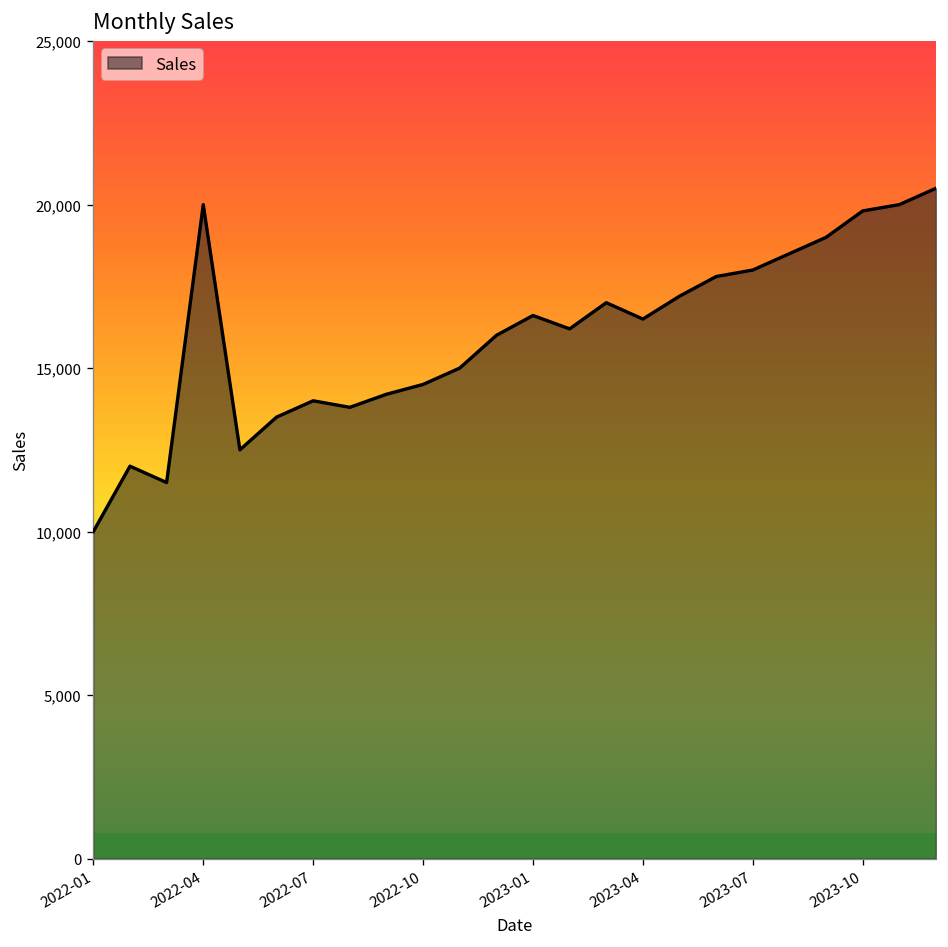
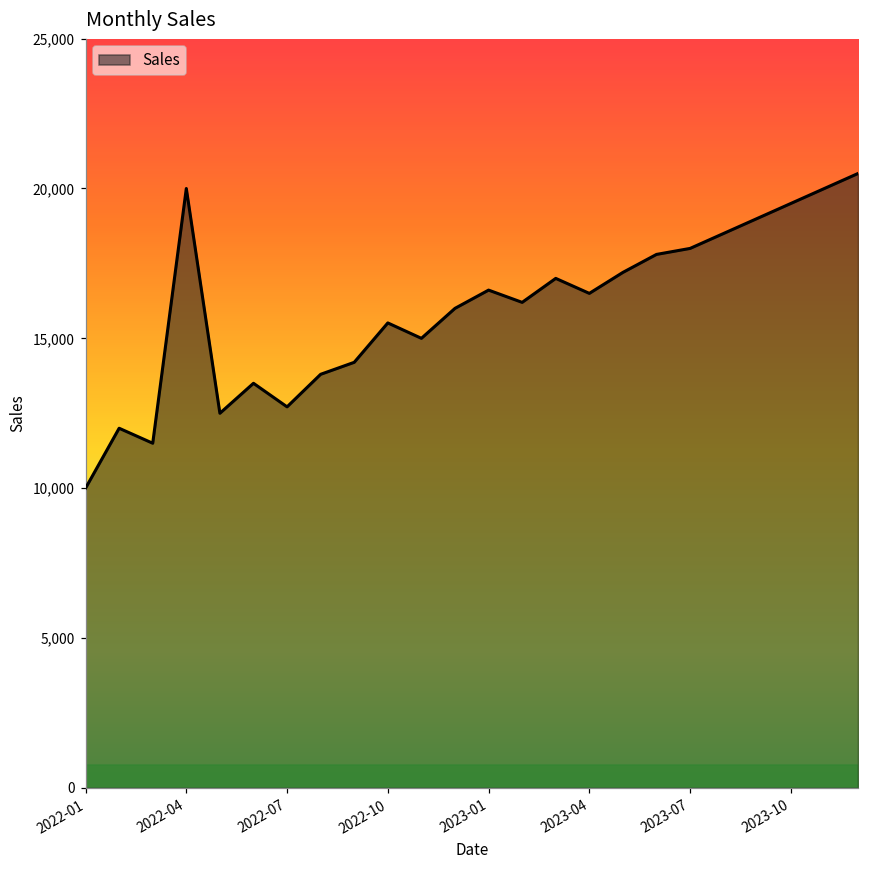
2022-07: 14,000 -> 12,700
2022-10: 14,500 -> 15,500
2023-10: 19,800 -> 19,500
